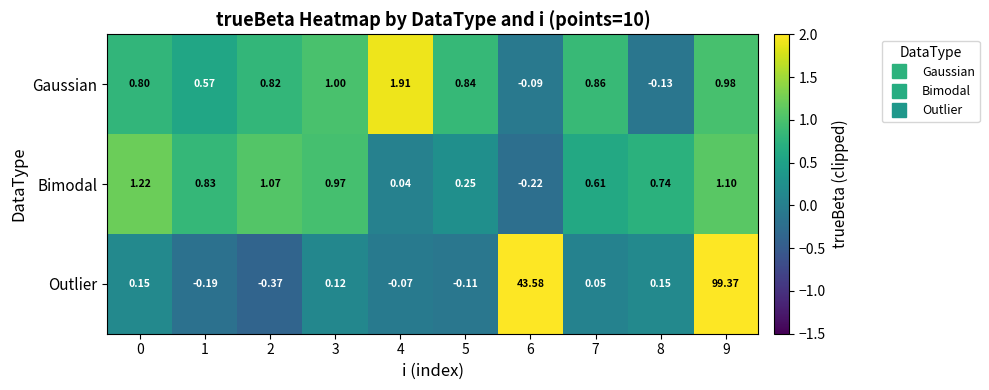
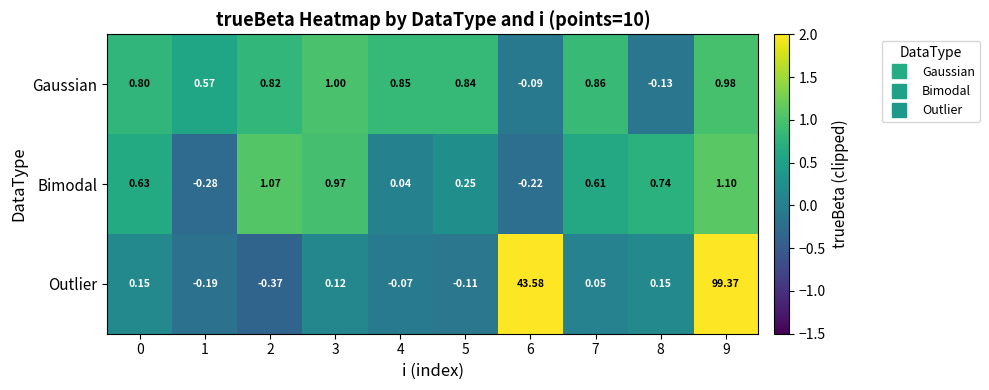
Gaussian, 4: 1.91 -> 0.85
Bimodal, 0: 1.22 -> 0.63
Bimodal, 1: 0.83 -> -0.28
